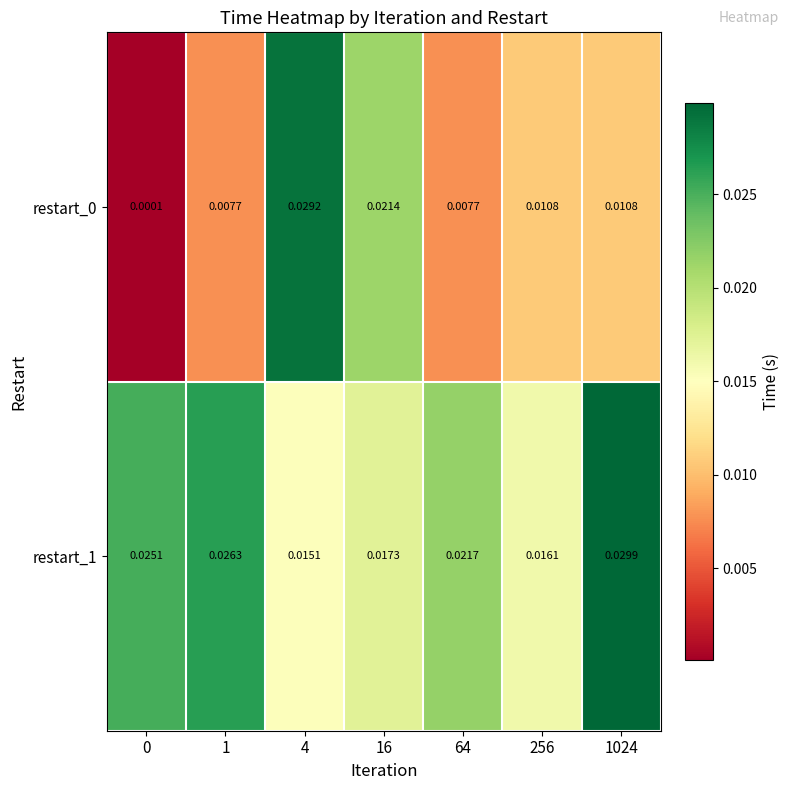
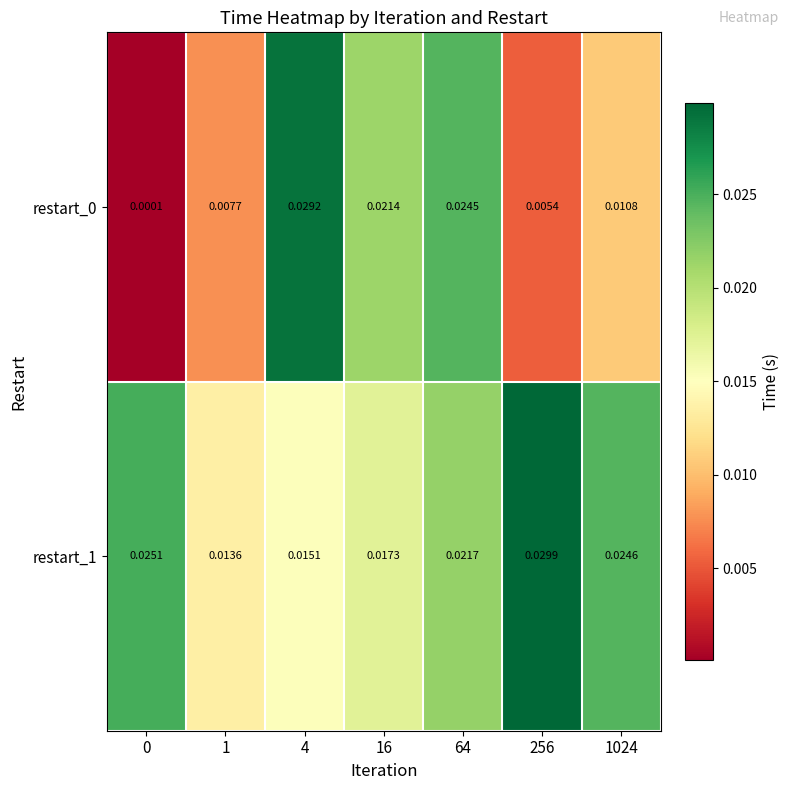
restart_0, 64: 0.0077 -> 0.0245
restart_0, 256: 0.0108 -> 0.0054
restart_1, 1: 0.0263 -> 0.0136
restart_1, 256: 0.0161 -> 0.0299
restart_1, 1024: 0.0299 -> 0.0246
